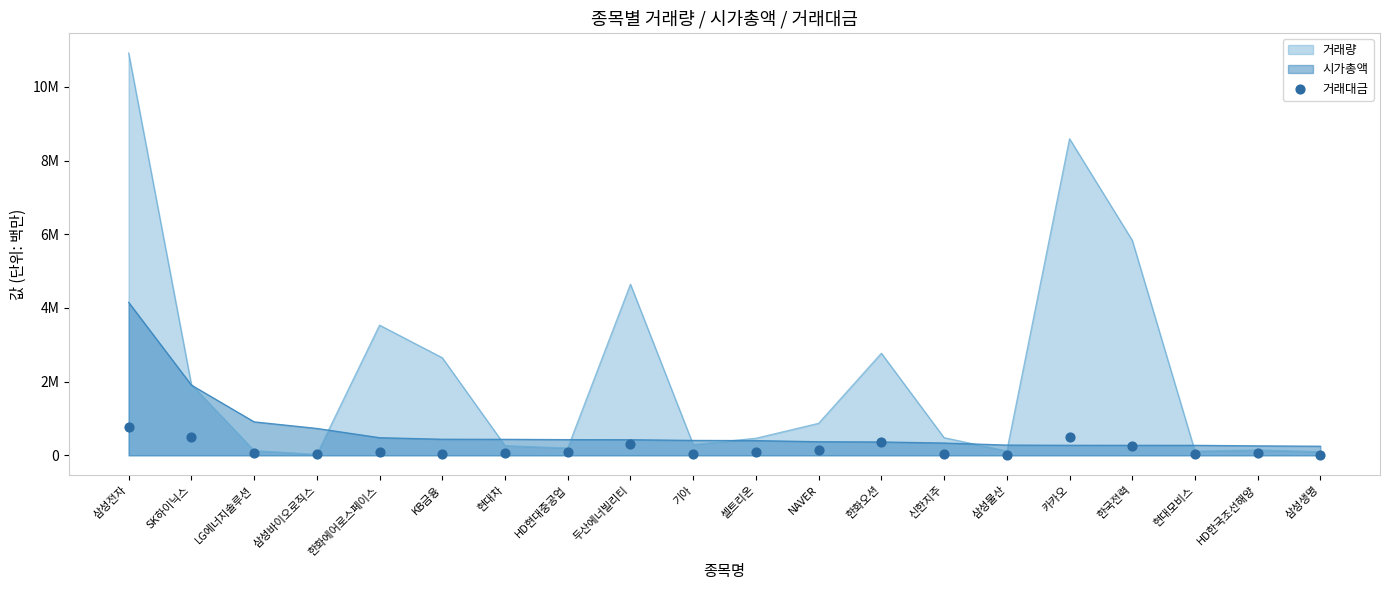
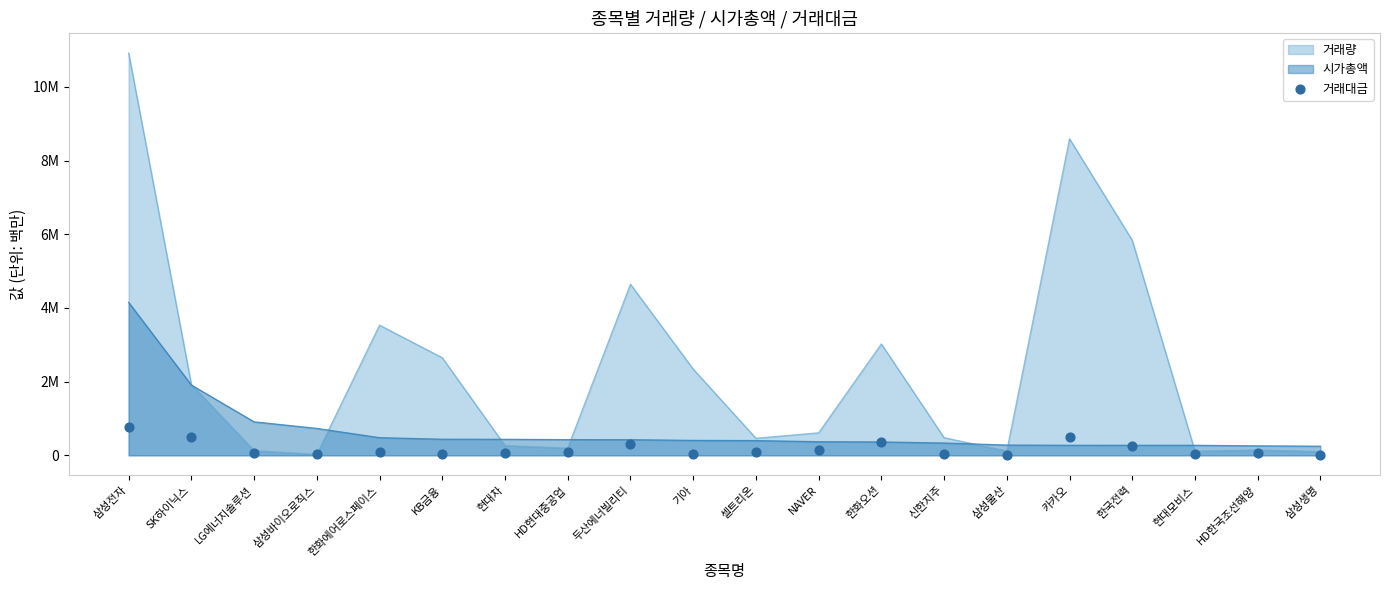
거래량, 기아: 300000 -> 2300000
거래량, NAVER: 900000 -> 600000
거래량, 한화오션: 2800000 -> 3000000
